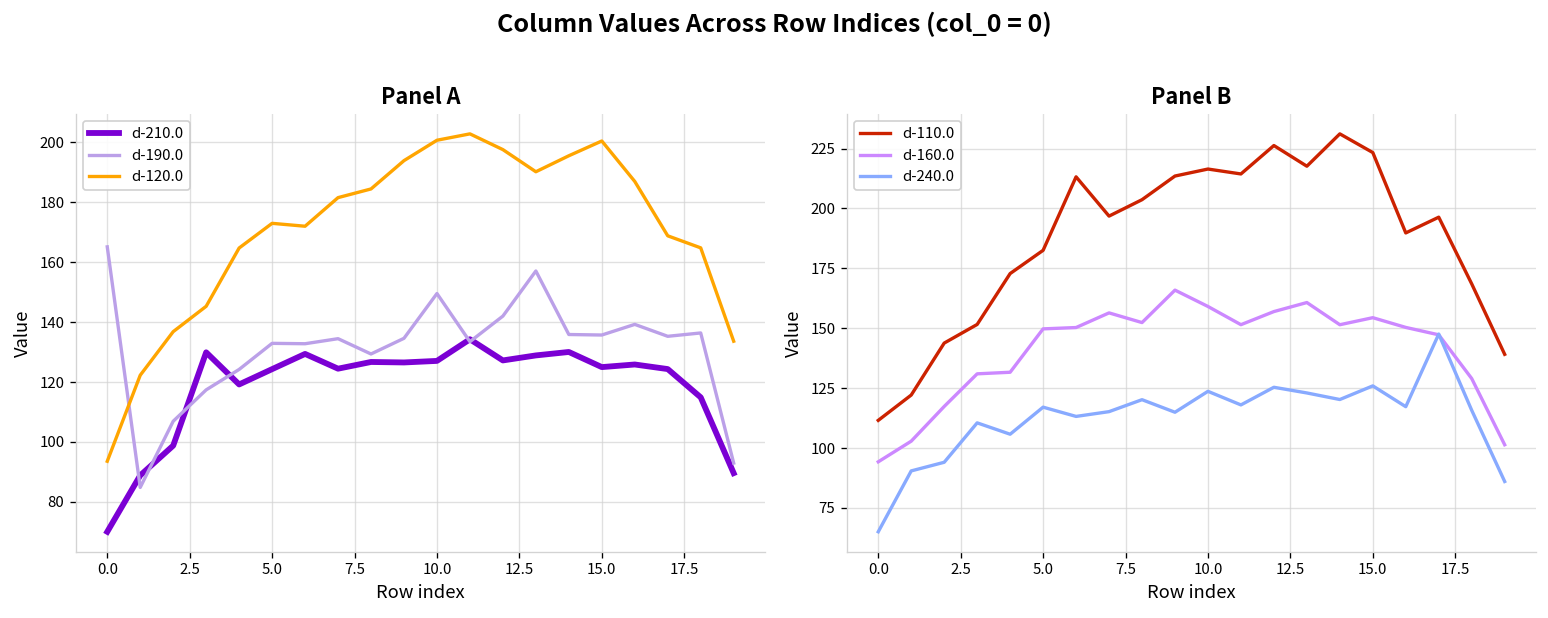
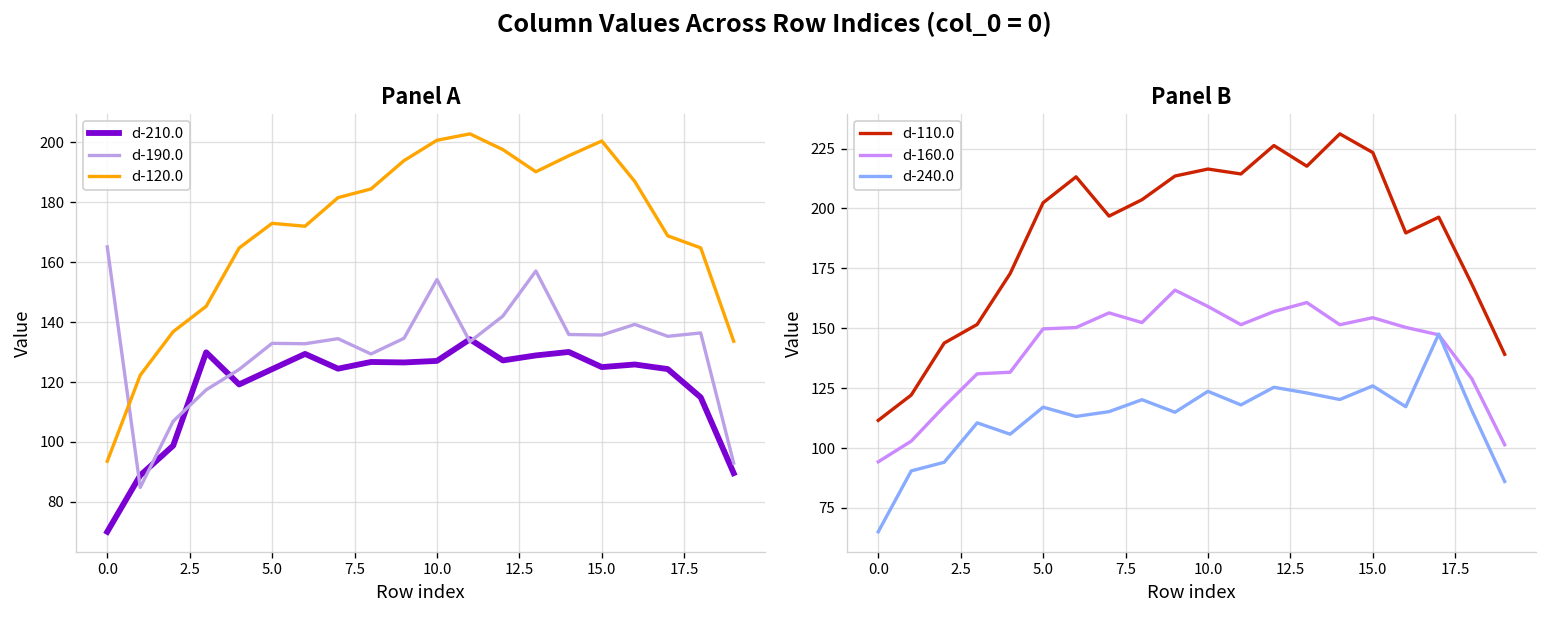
Panel A, d-190.0, 10.0: 150 -> 154
Panel B, d-110.0, 5.0: 183 -> 202
